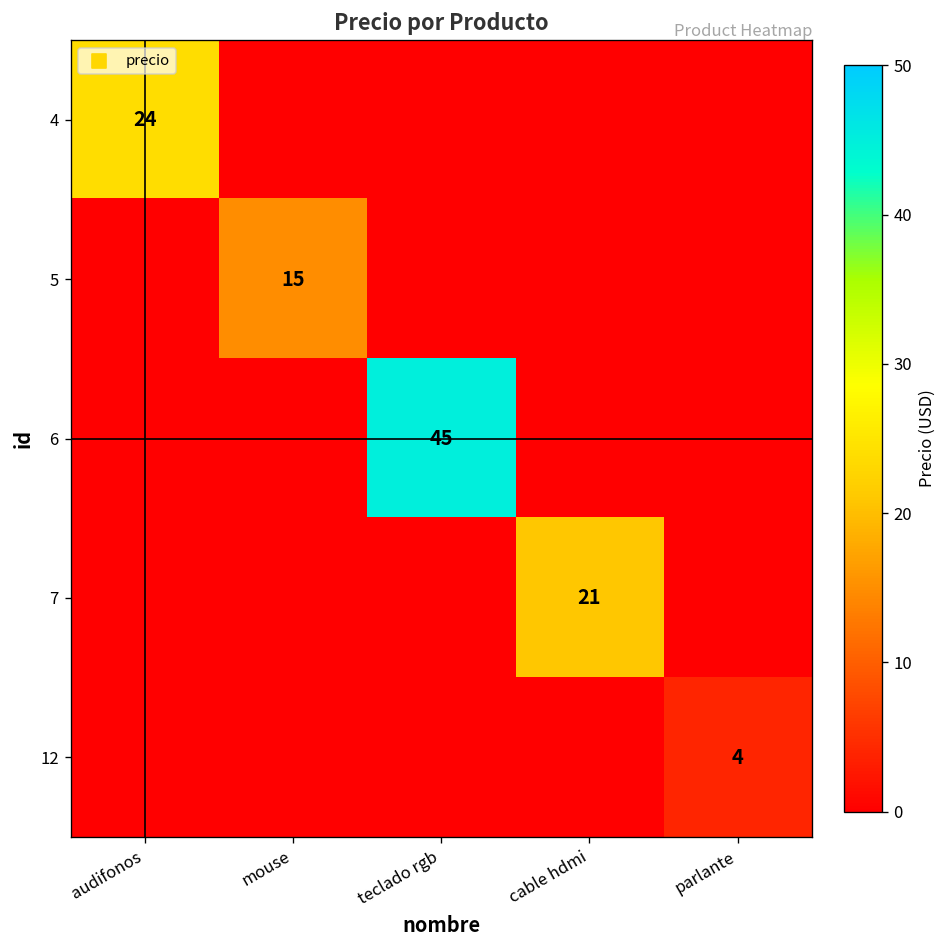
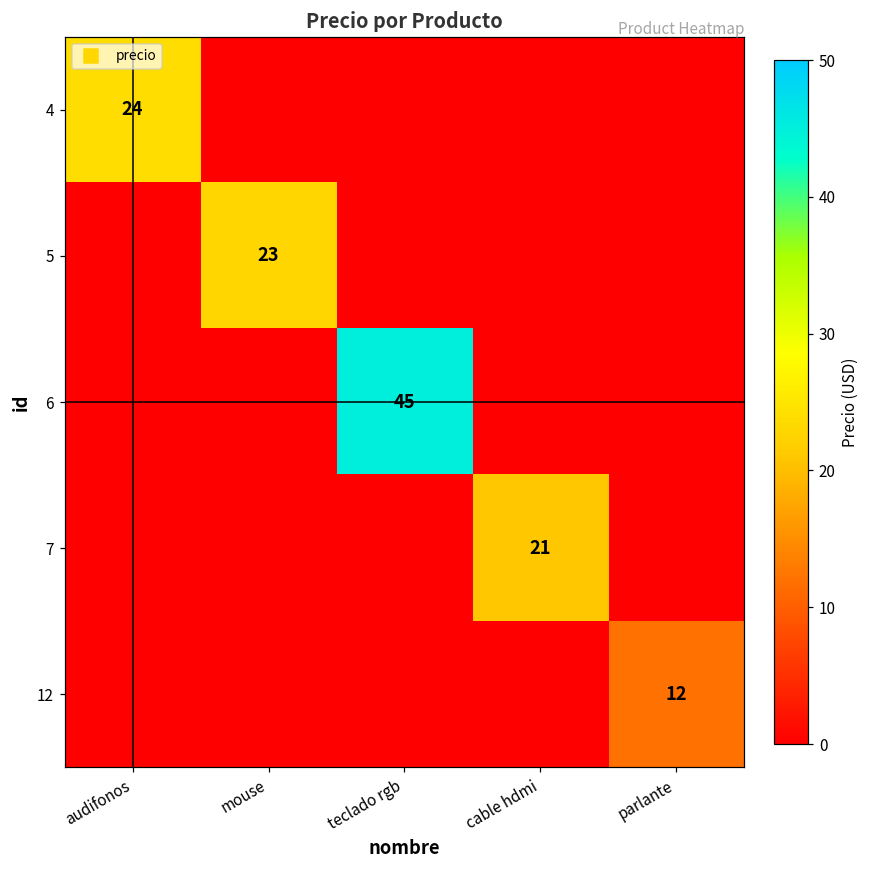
5, mouse: 15 -> 23
12, parlante: 4 -> 12
